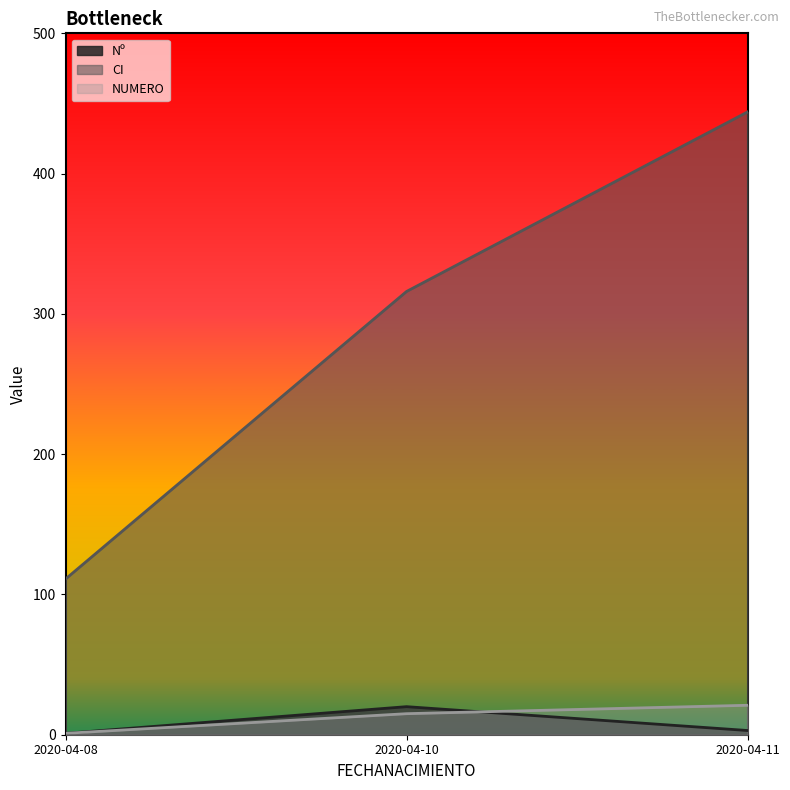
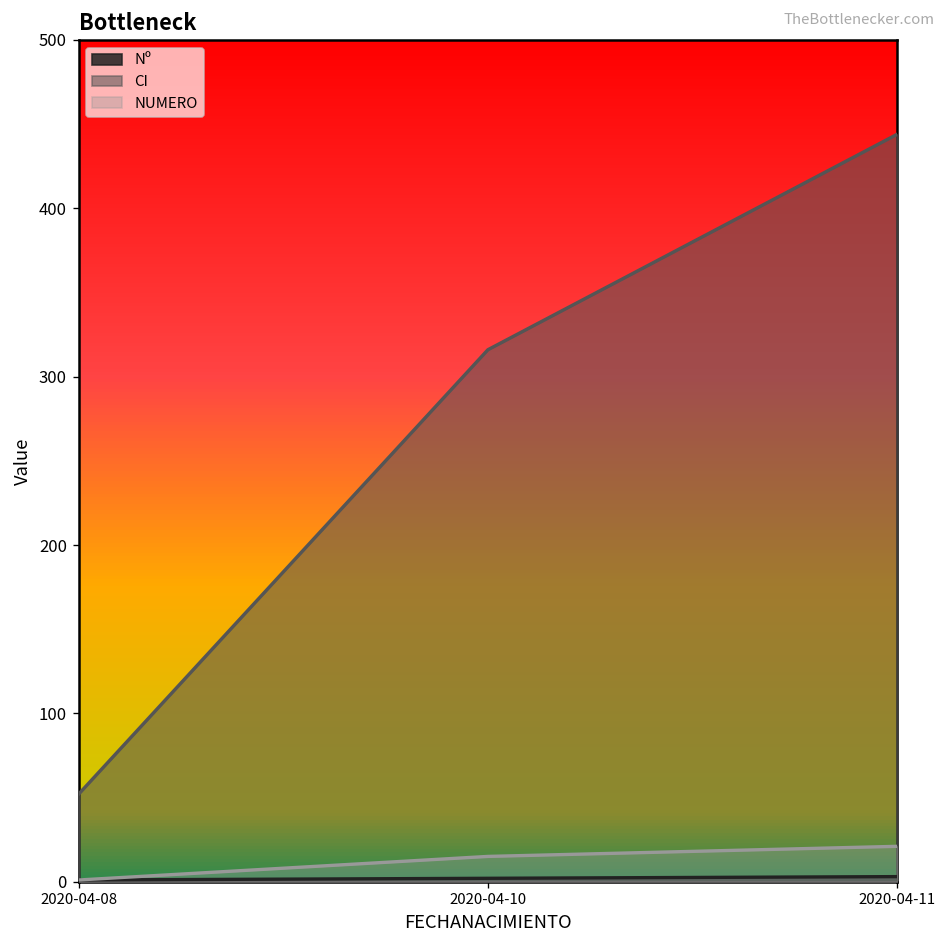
CI, 2020-04-08: 111 -> 52
Nº, 2020-04-10: 20 -> 2
